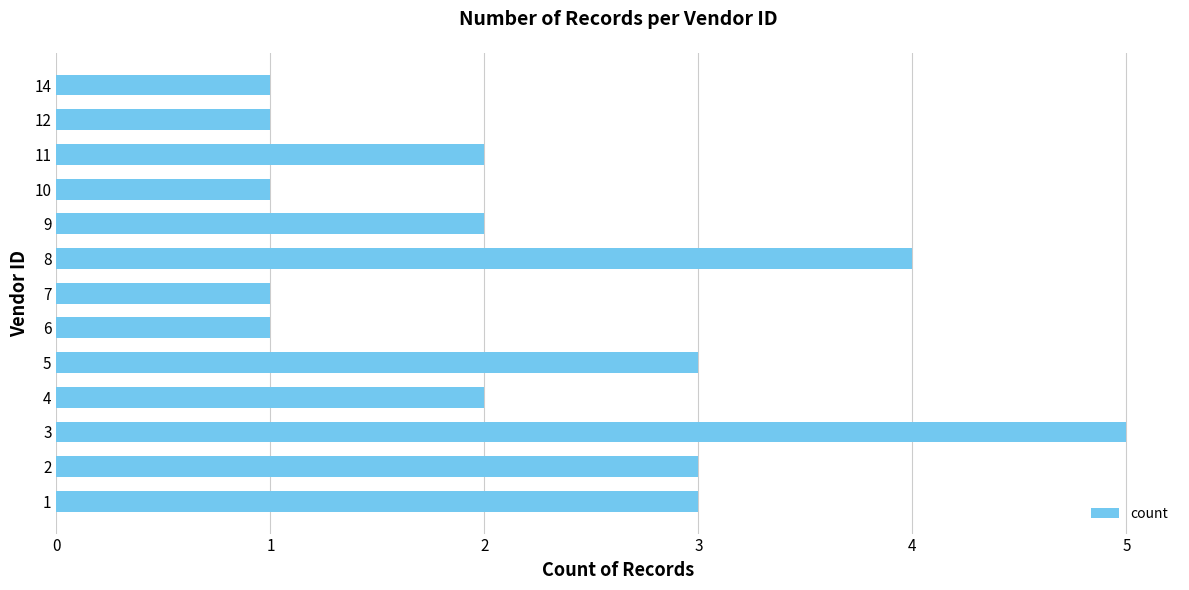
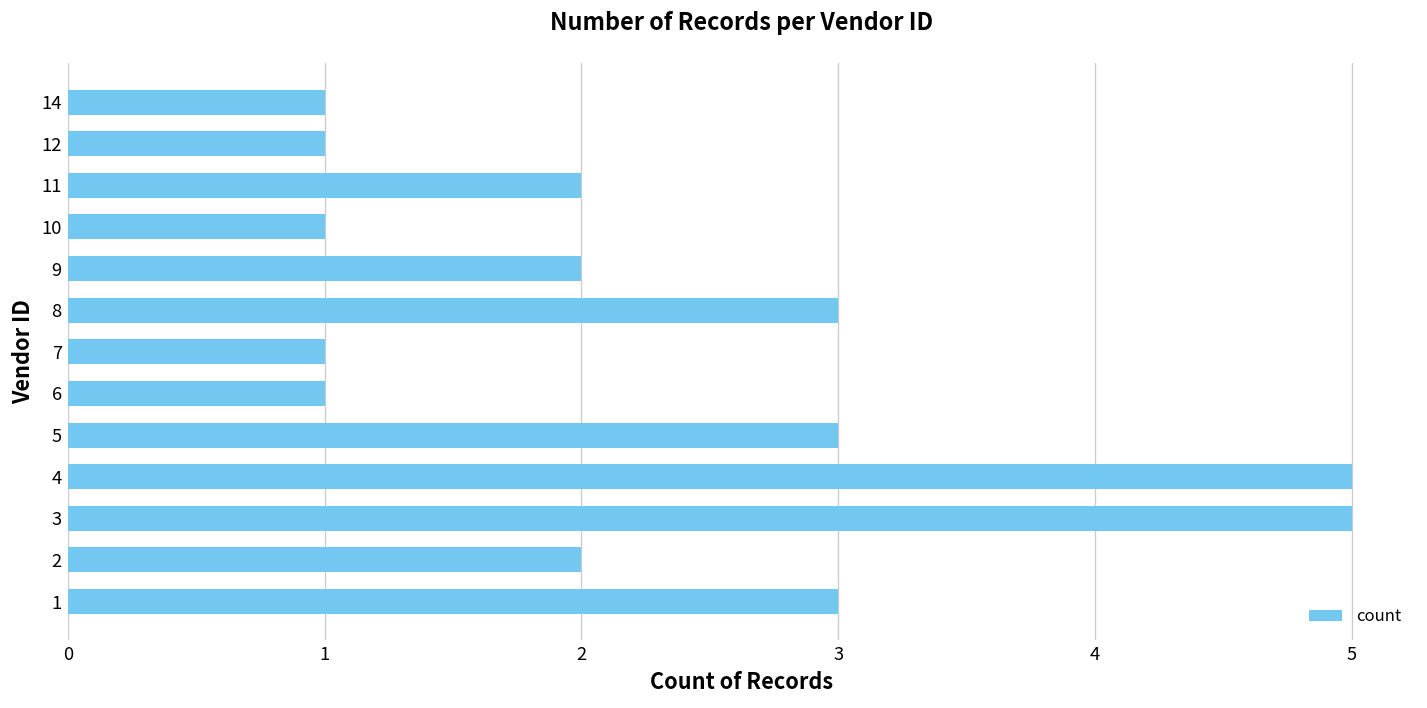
8: 4 -> 3
4: 2 -> 5
2: 3 -> 2
